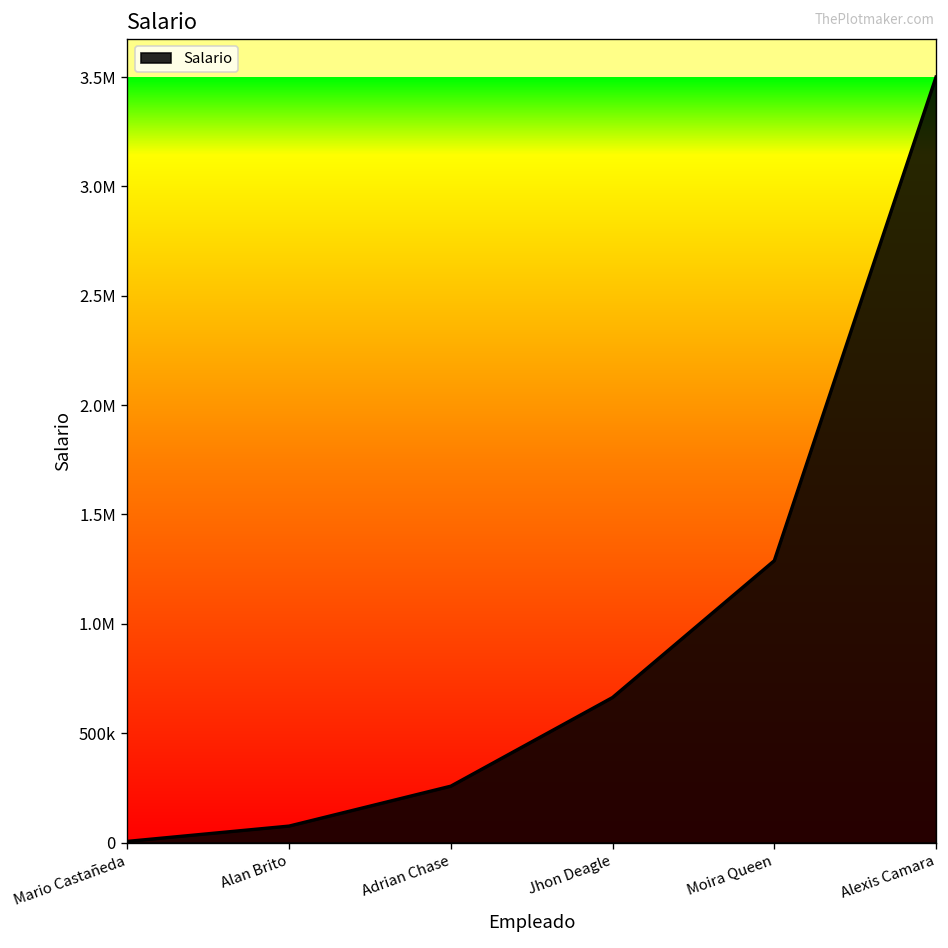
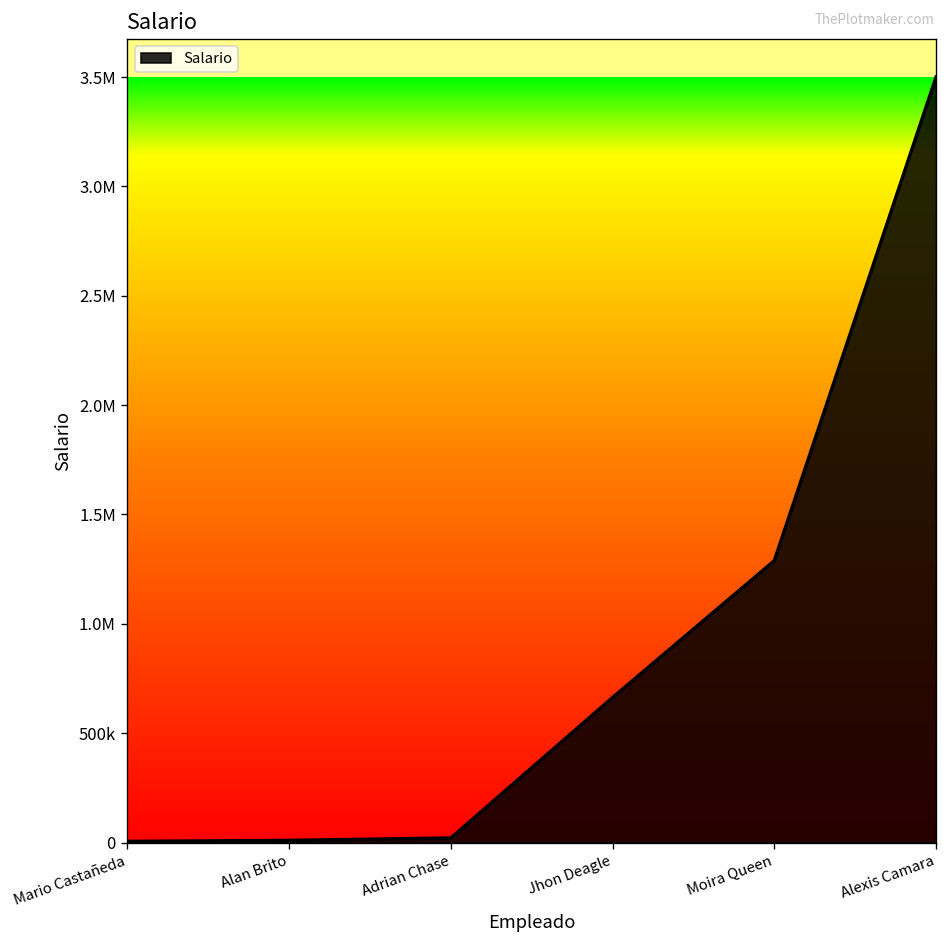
Alan Brito: 80000 -> 10000
Adrian Chase: 260000 -> 20000
